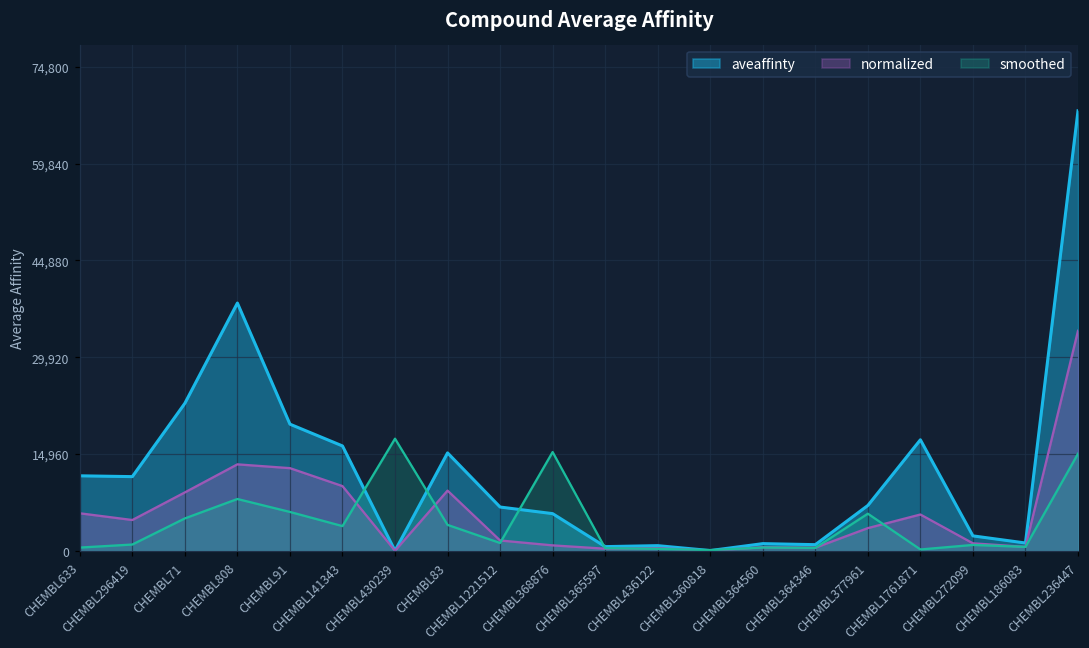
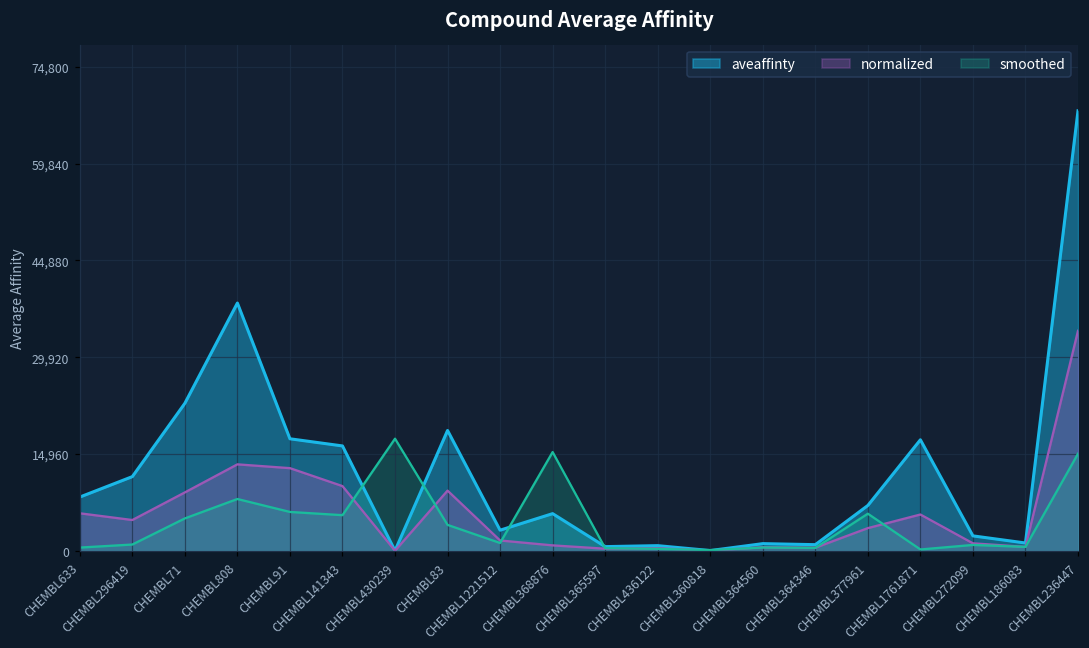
aveaffinty, CHEMBL633: 12,000 -> 8,000
aveaffinty, CHEMBL91: 20,000 -> 17,000
smoothed, CHEMBL141343: 4,000 -> 6,000
aveaffinty, CHEMBL83: 15,000 -> 19,000
aveaffinty, CHEMBL1221512: 7,000 -> 3,000
